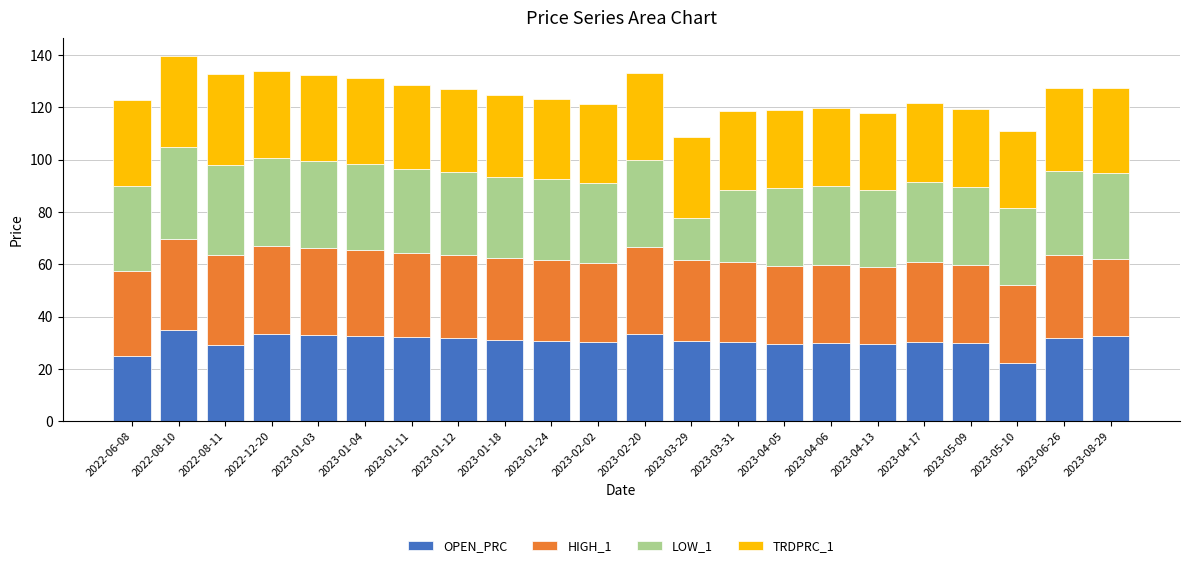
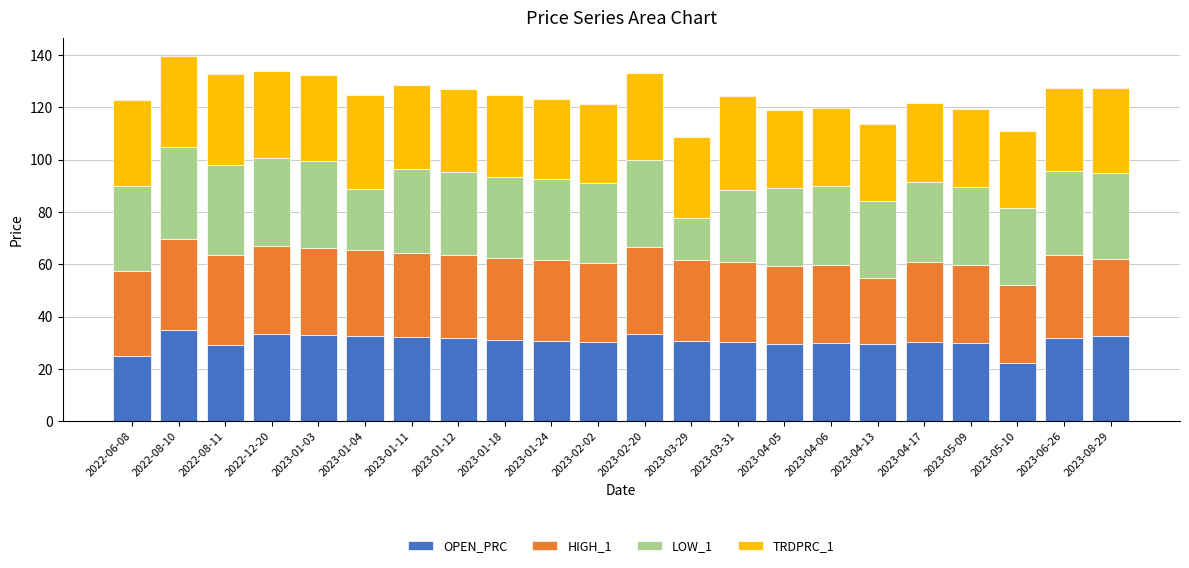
LOW_1, 2023-01-04: 33 -> 23
TRDPRC_1, 2023-01-04: 33 -> 36
TRDPRC_1, 2023-03-31: 31 -> 36
HIGH_1, 2023-04-13: 30 -> 25
